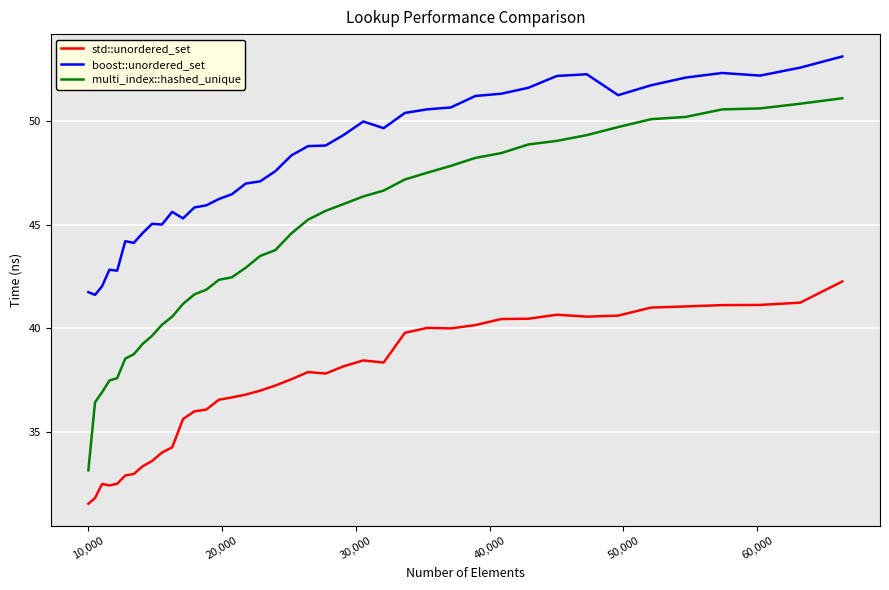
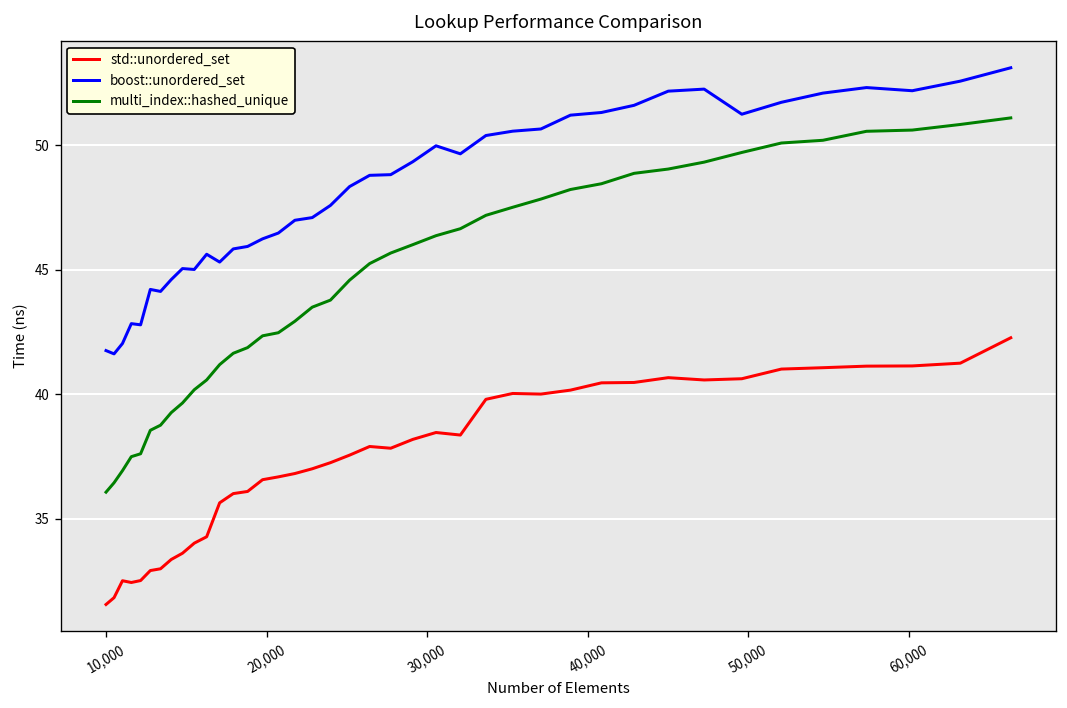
multi_index::hashed_unique, 10,000: 33.2 -> 36.1
